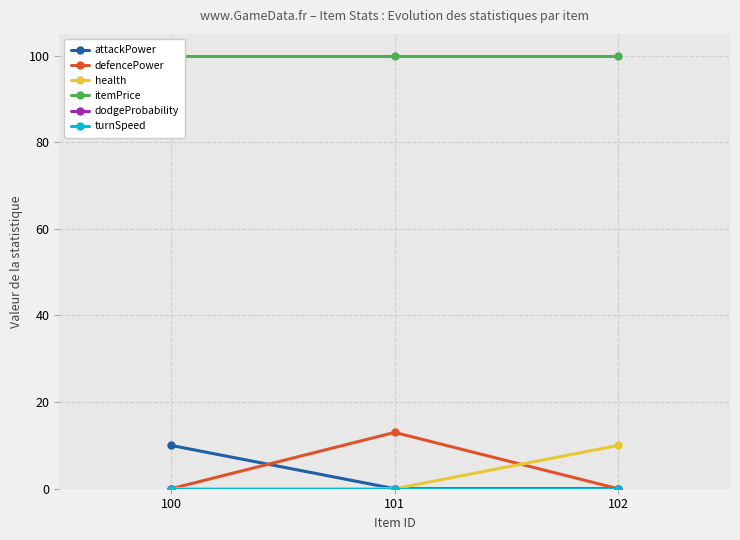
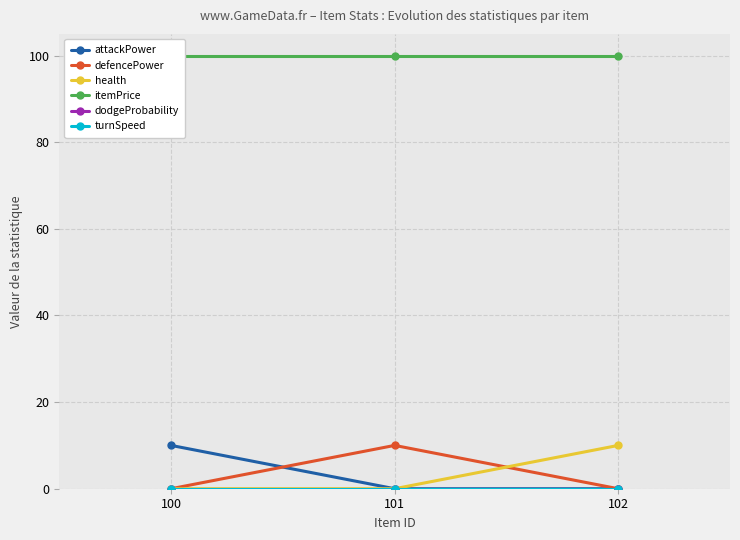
defencePower, 101: 13 -> 10
